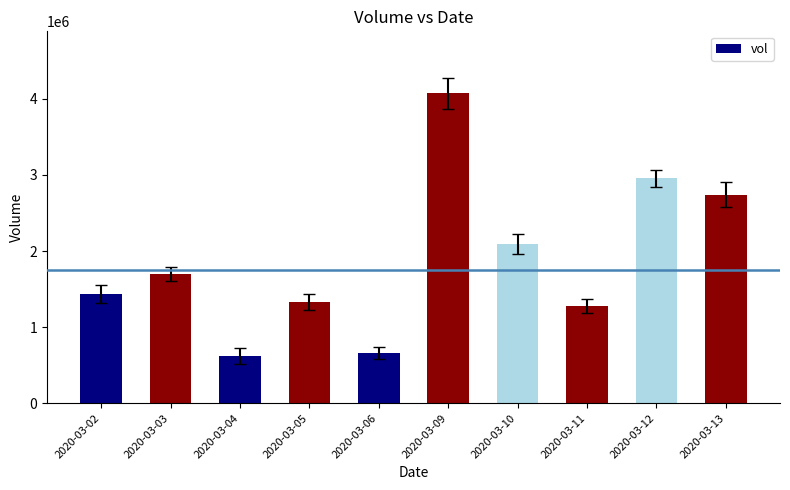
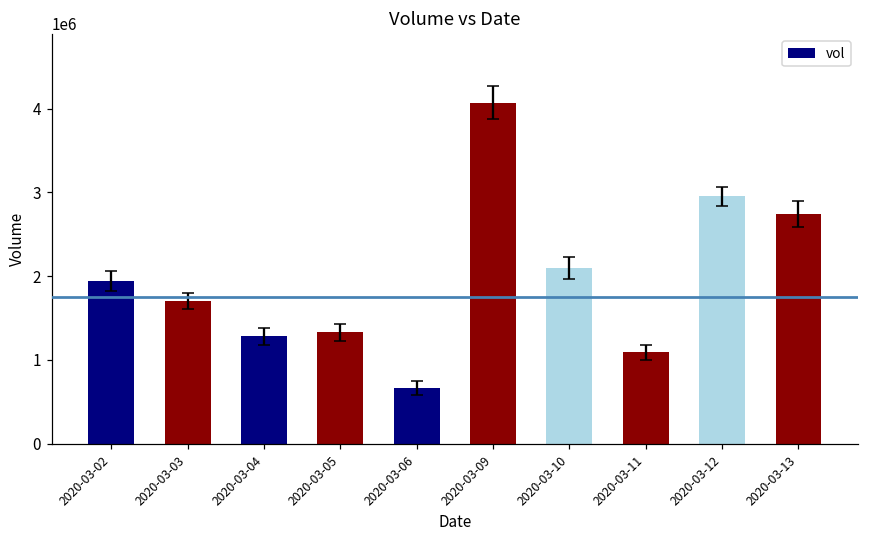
vol, 2020-03-02: 1400000 -> 1900000
vol, 2020-03-04: 600000 -> 1300000
vol, 2020-03-11: 1300000 -> 1100000
